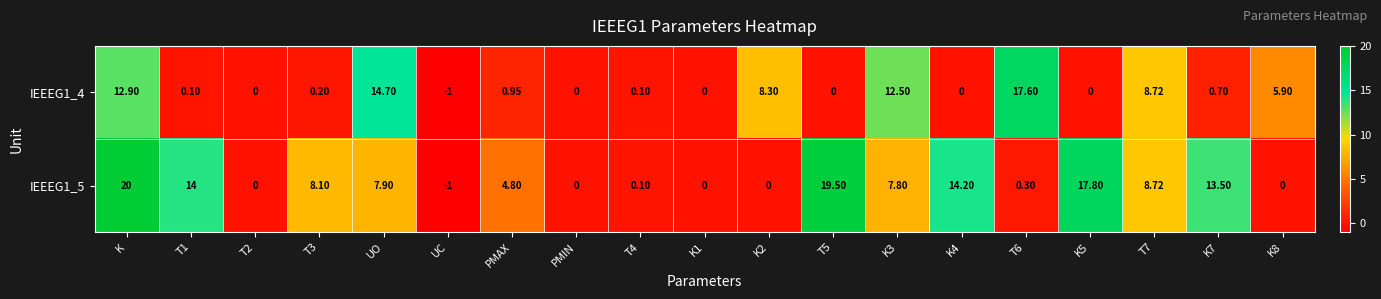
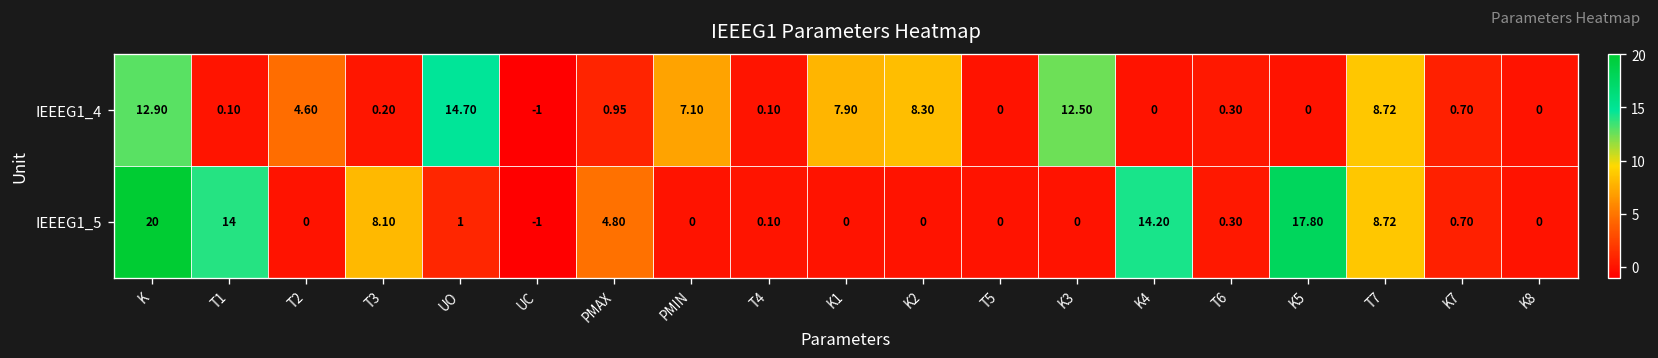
IEEEG1_4, T2: 0 -> 4.60
IEEEG1_4, PMIN: 0 -> 7.10
IEEEG1_4, K1: 0 -> 7.90
IEEEG1_4, T6: 17.60 -> 0.30
IEEEG1_4, K8: 5.90 -> 0
IEEEG1_5, UO: 7.90 -> 1
IEEEG1_5, T5: 19.50 -> 0
IEEEG1_5, K3: 7.80 -> 0
IEEEG1_5, K7: 13.50 -> 0.70
